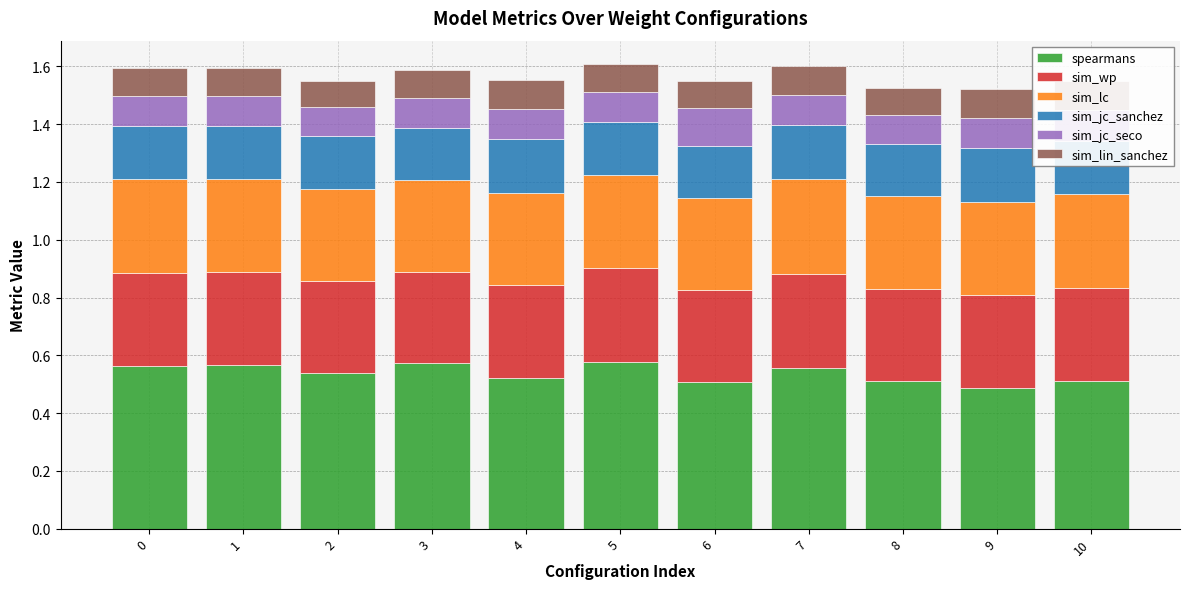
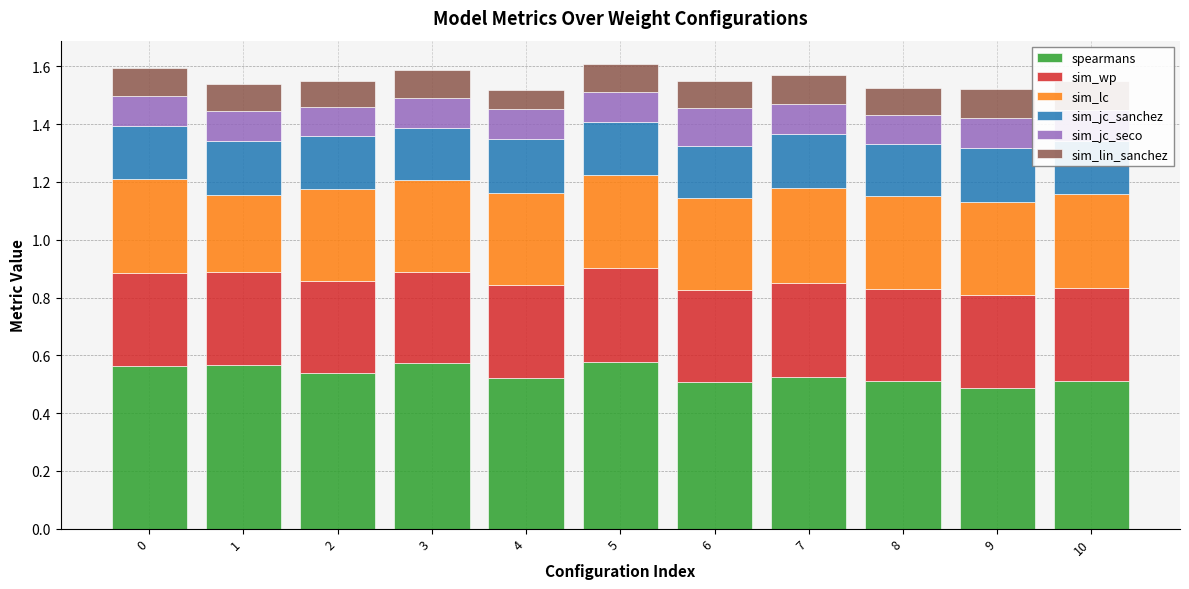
sim_lc, 1: 0.32 -> 0.27
sim_lin_sanchez, 4: 0.10 -> 0.06
spearmans, 7: 0.55 -> 0.52
